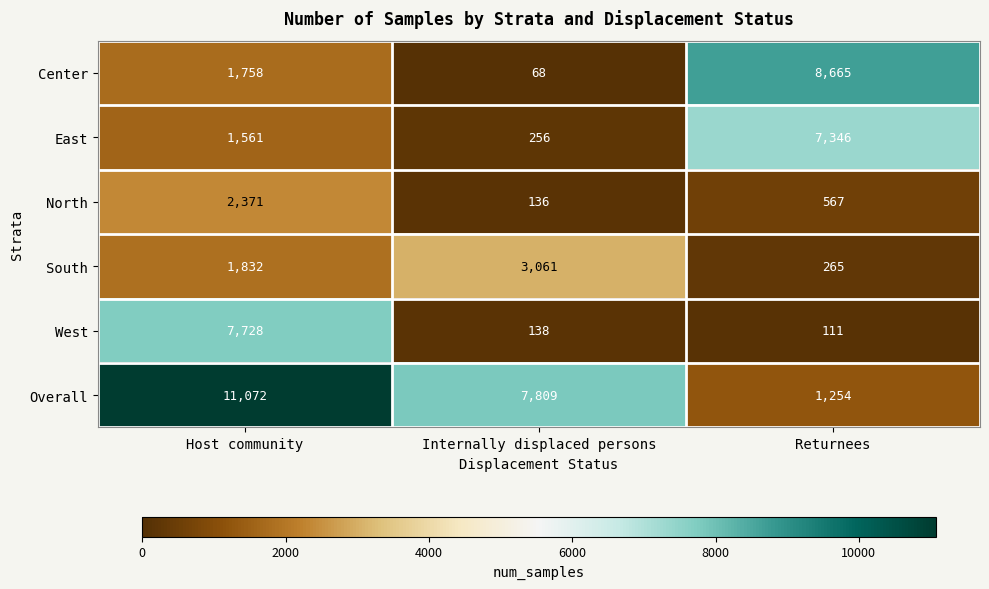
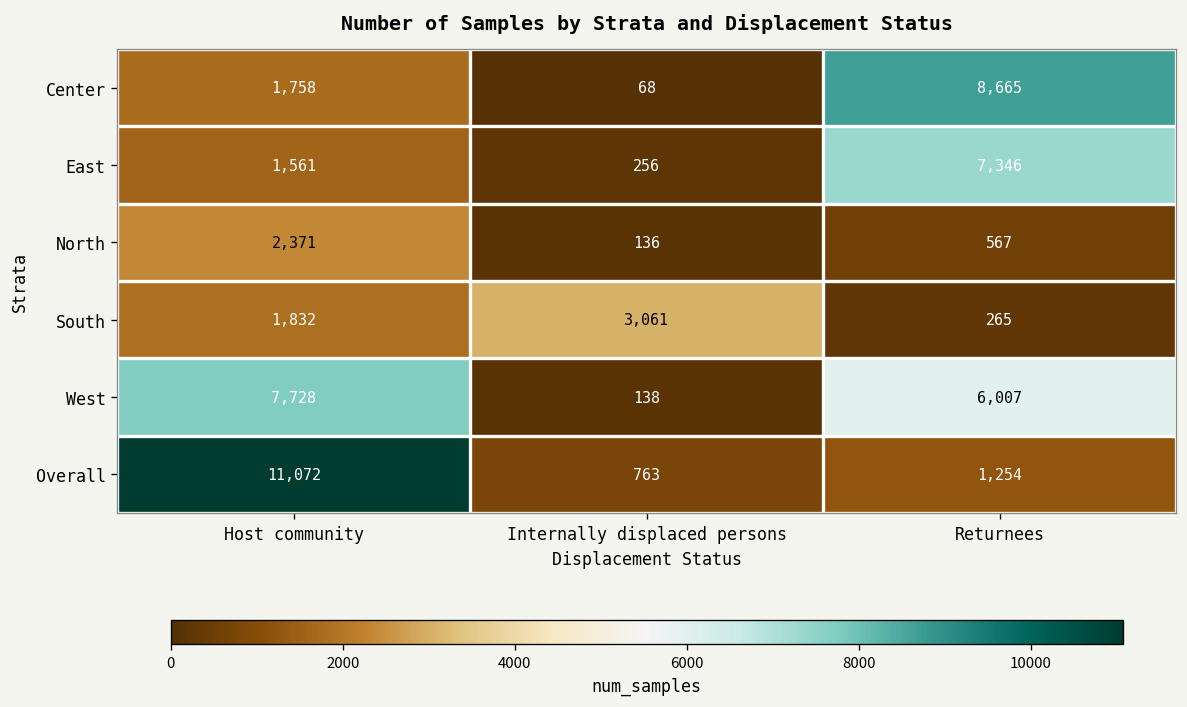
West, Returnees: 111 -> 6,007
Overall, Internally displaced persons: 7,809 -> 763
